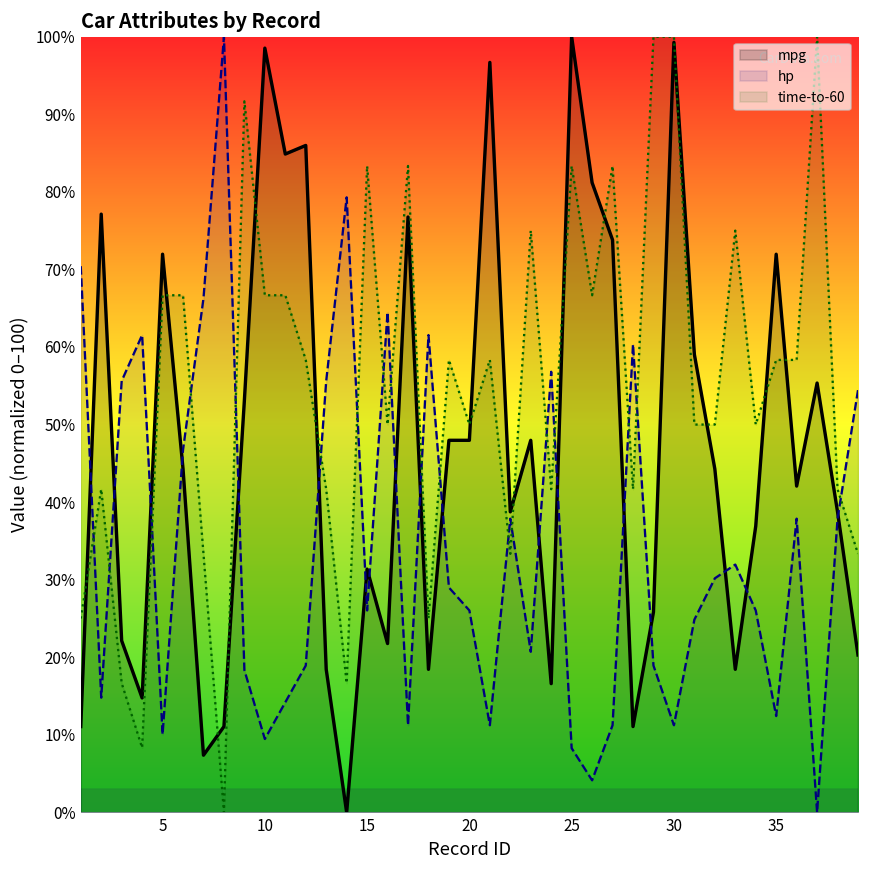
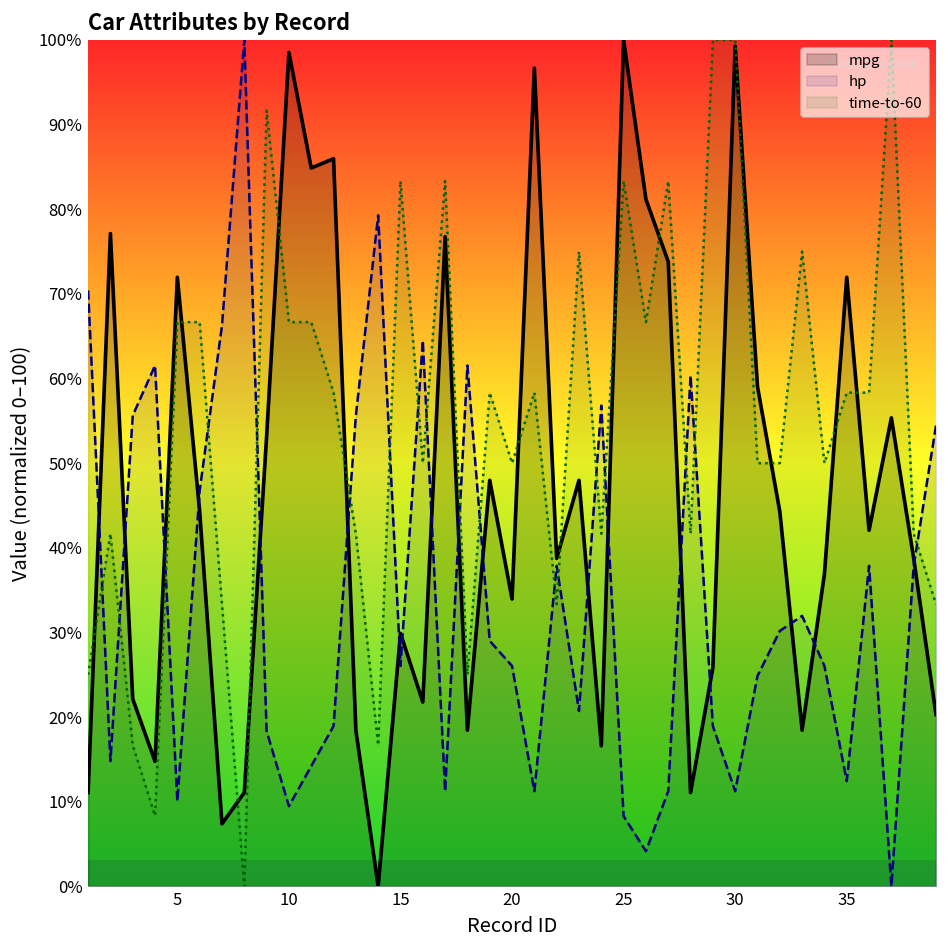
mpg, 15: 31% -> 30%
mpg, 20: 48% -> 34%
